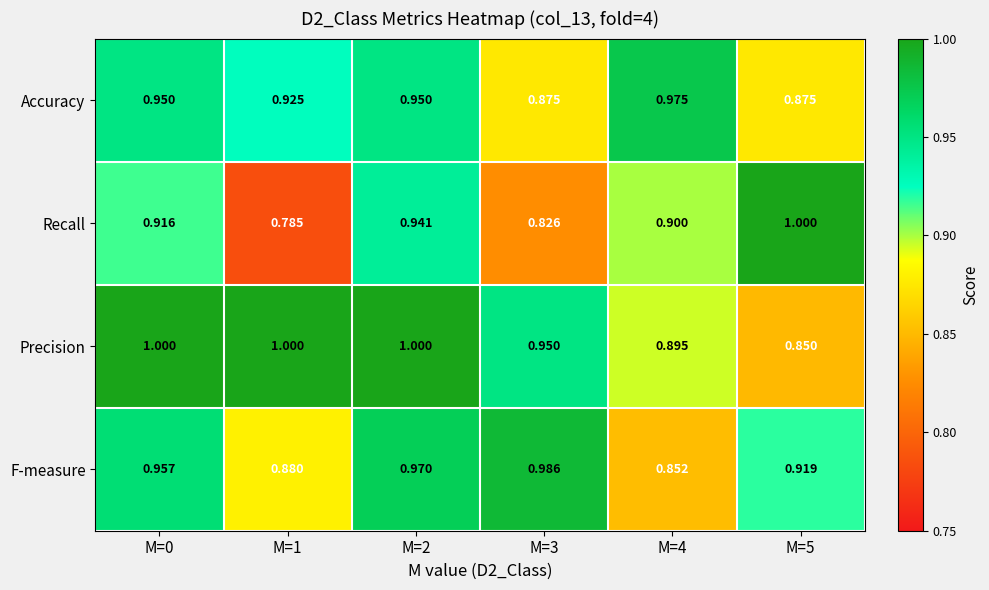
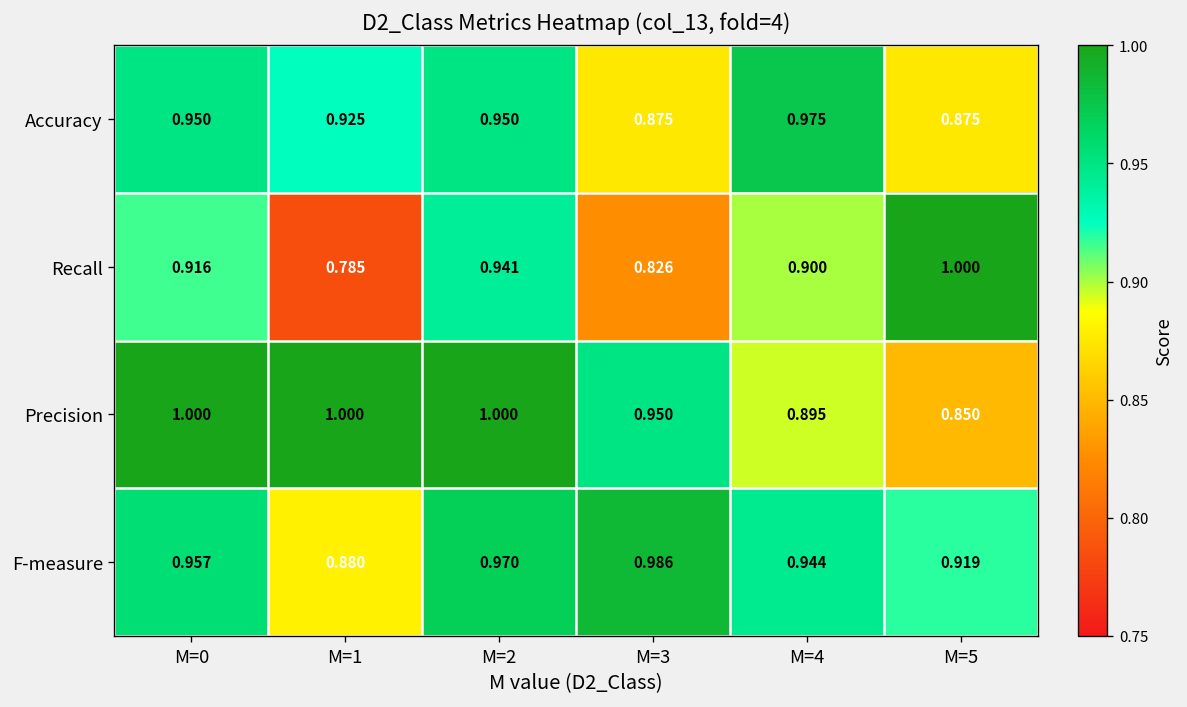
F-measure, M=4: 0.852 -> 0.944
